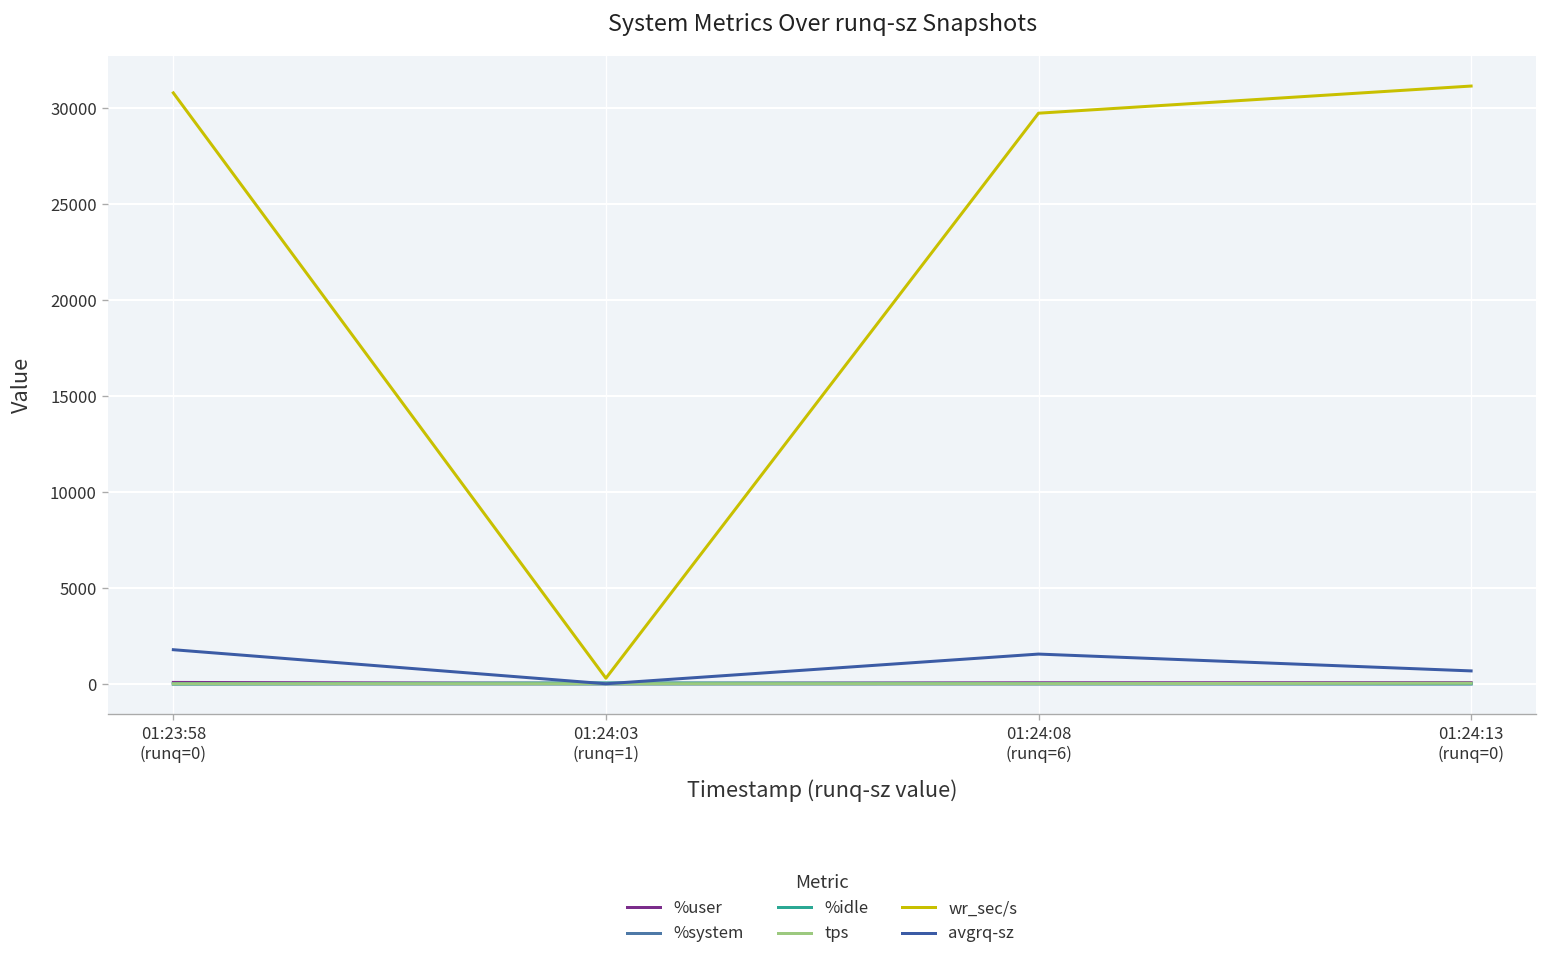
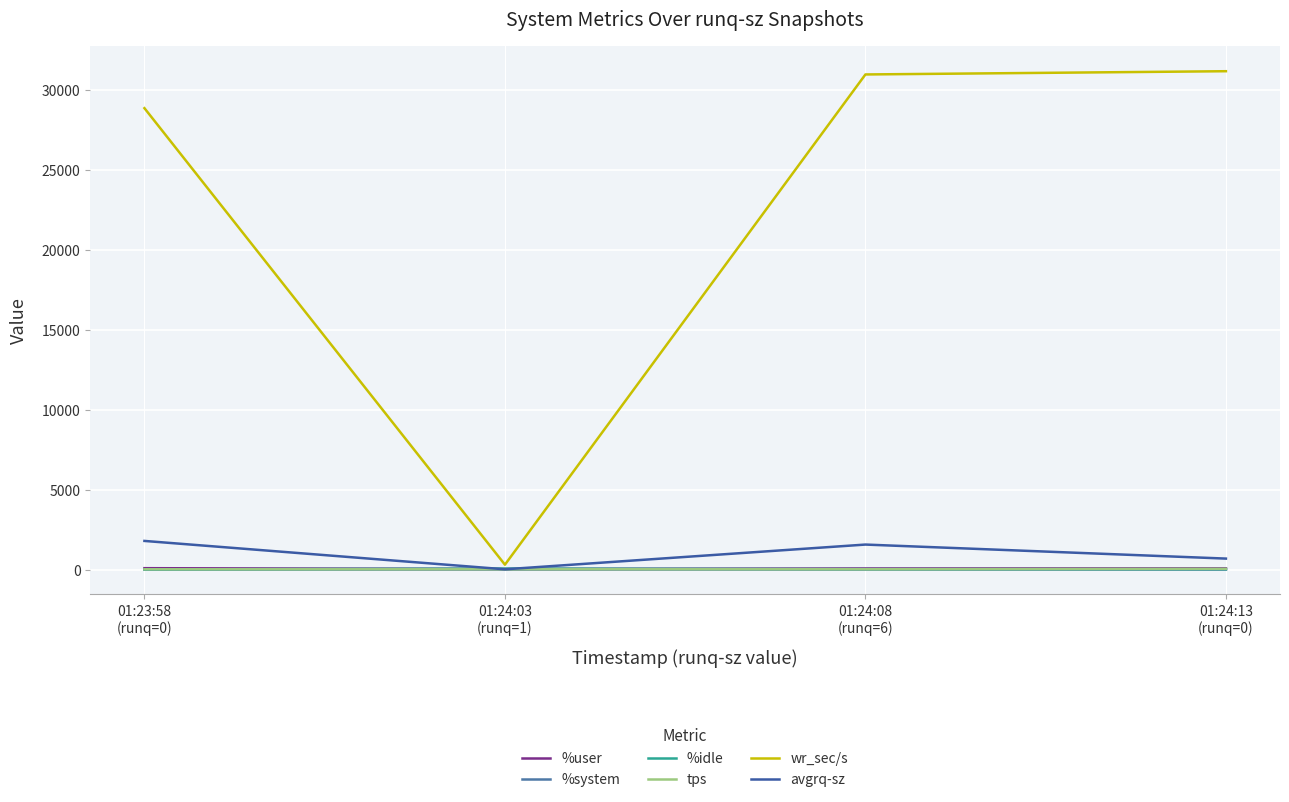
wr_sec/s, 01:23:58 (runq=0): 30800 -> 28800
wr_sec/s, 01:24:08 (runq=6): 29700 -> 31000
